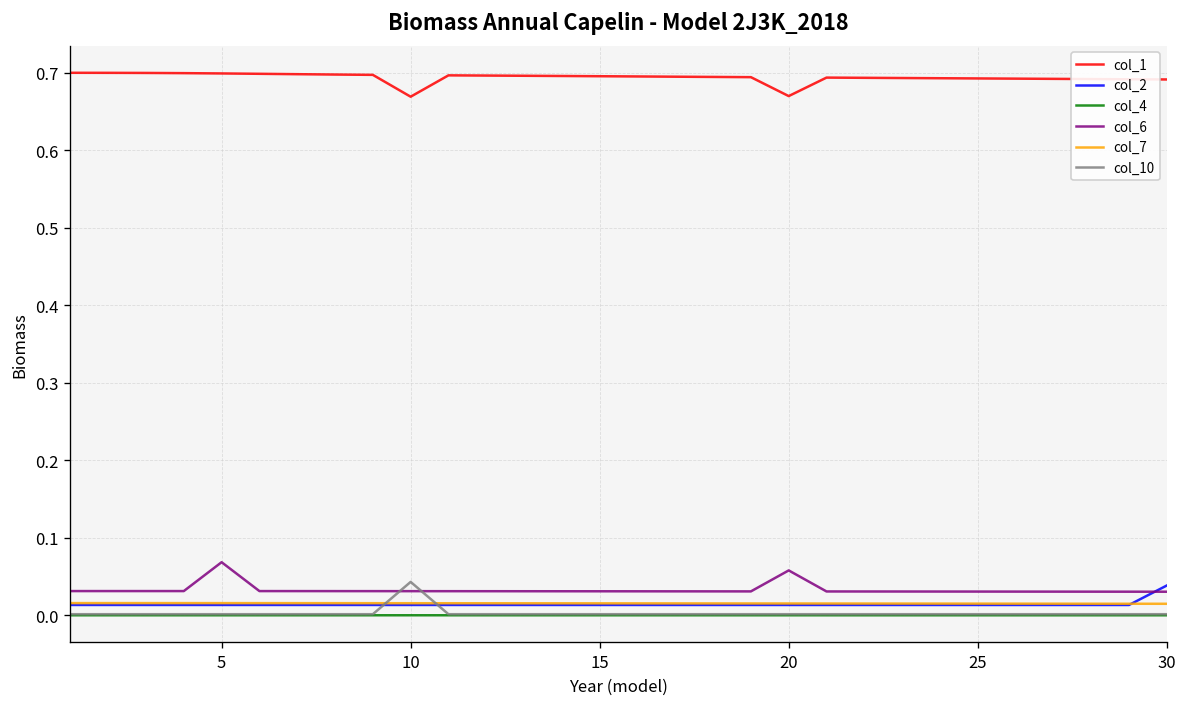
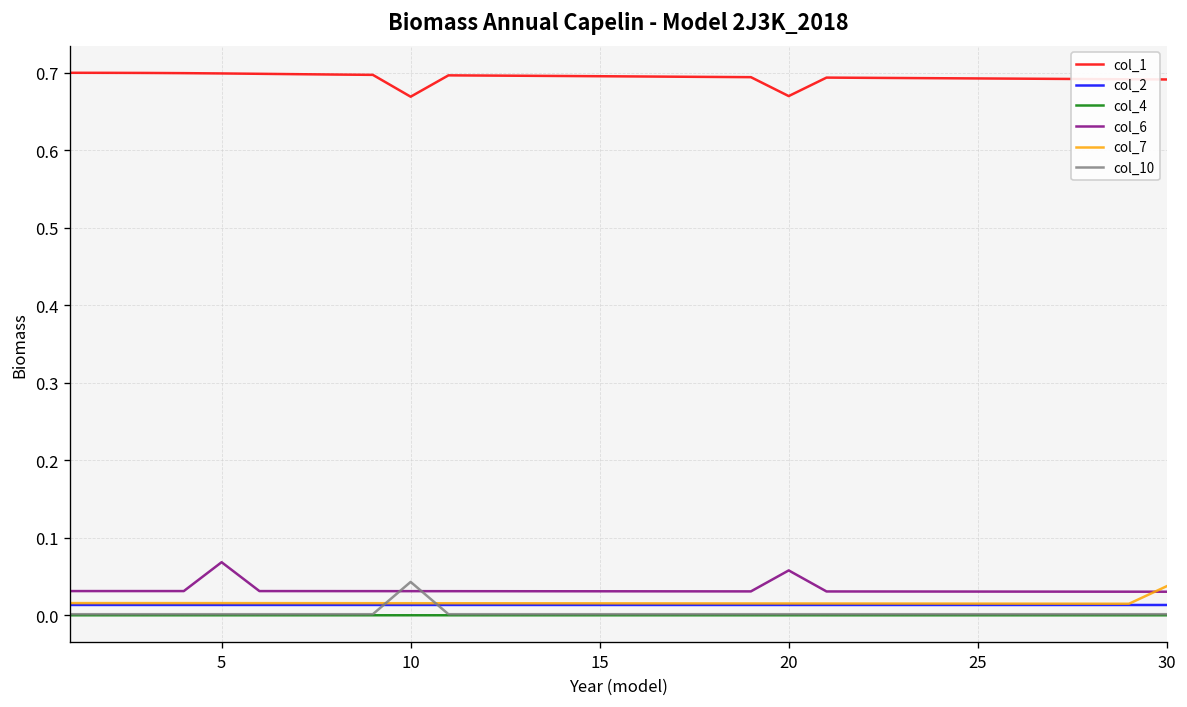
col_2, 30: 0.04 -> 0.01
col_7, 30: 0.02 -> 0.04
